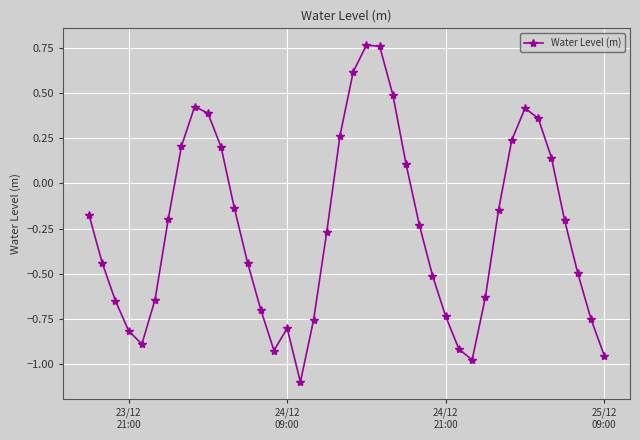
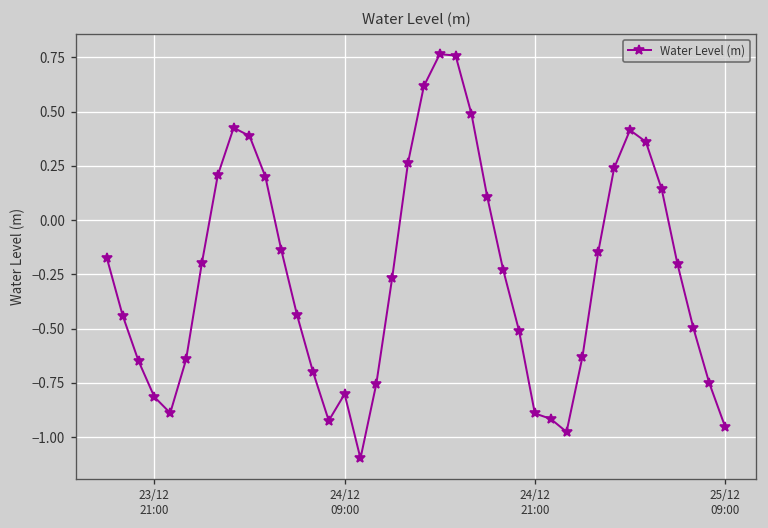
24/12 21:00: -0.74 -> -0.89
